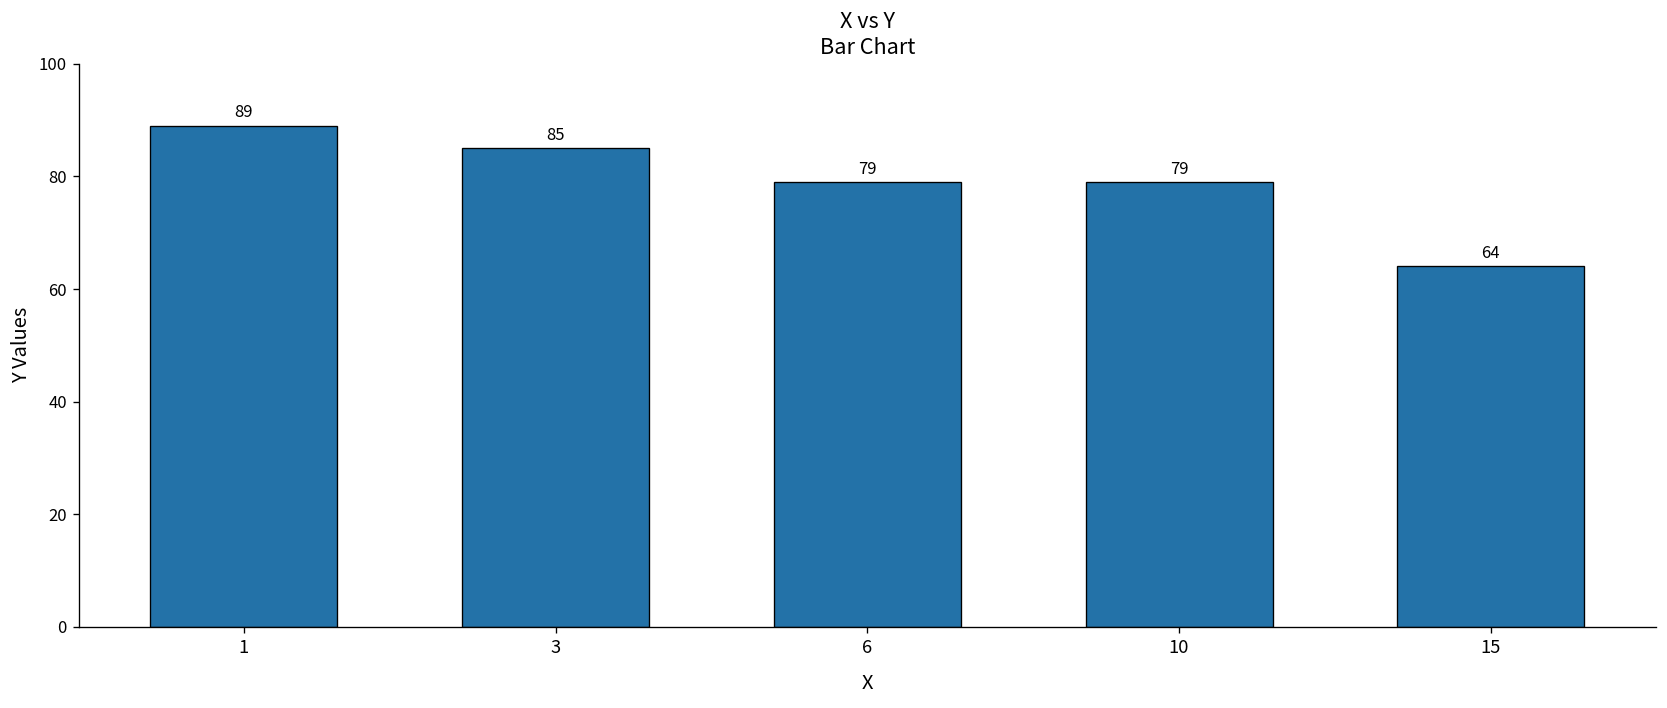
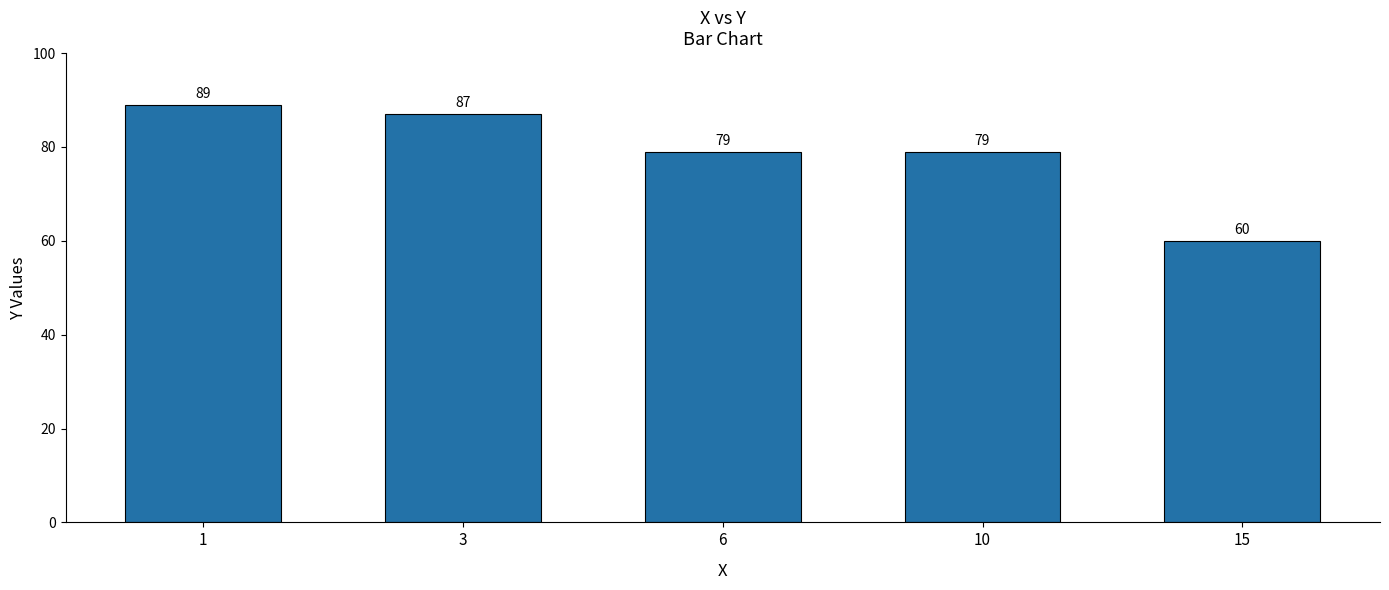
3: 85 -> 87
15: 64 -> 60
